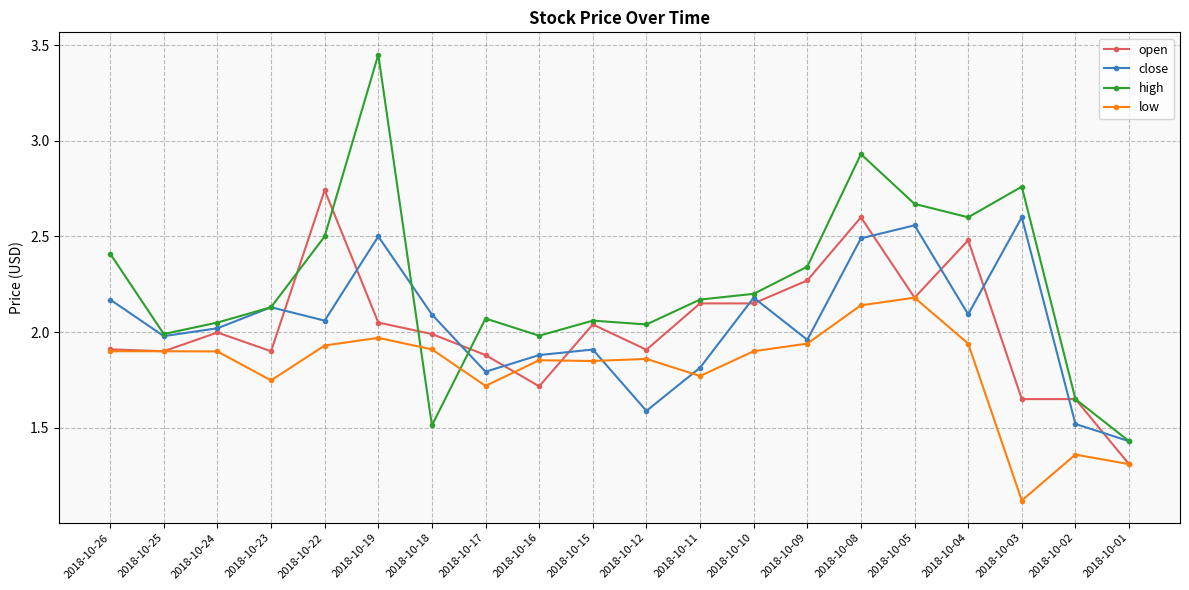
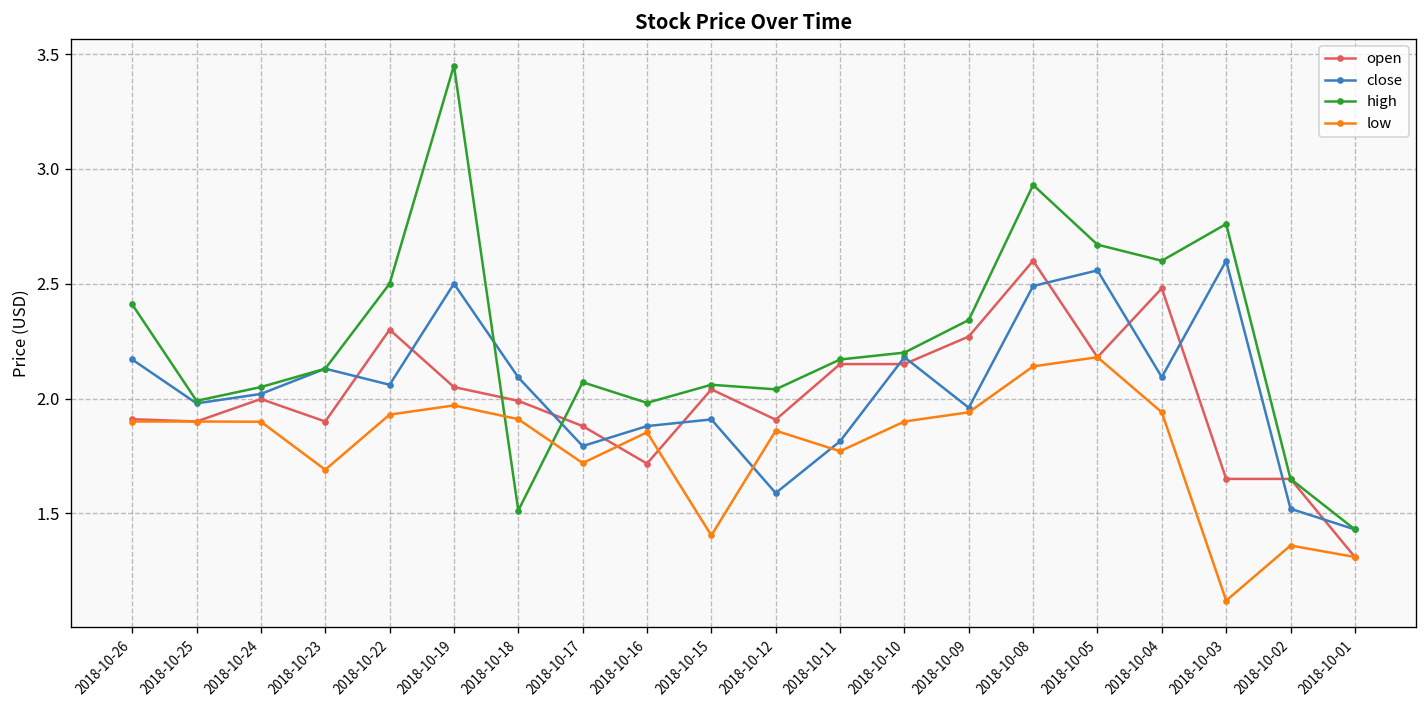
low, 2018-10-23: 1.75 -> 1.69
open, 2018-10-22: 2.74 -> 2.30
low, 2018-10-15: 1.85 -> 1.40
